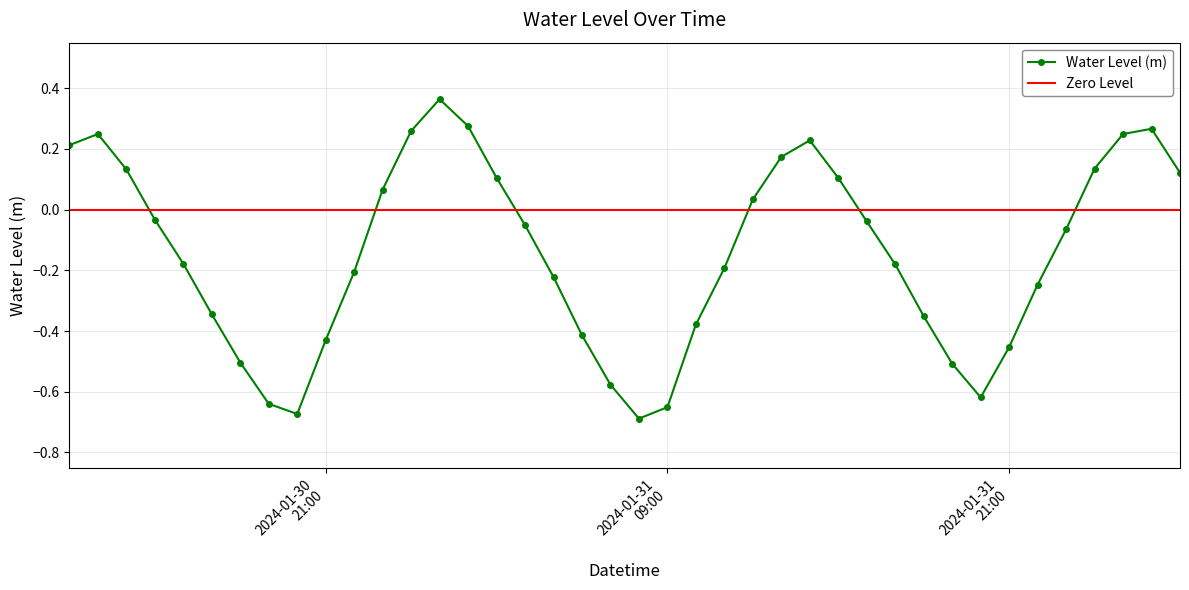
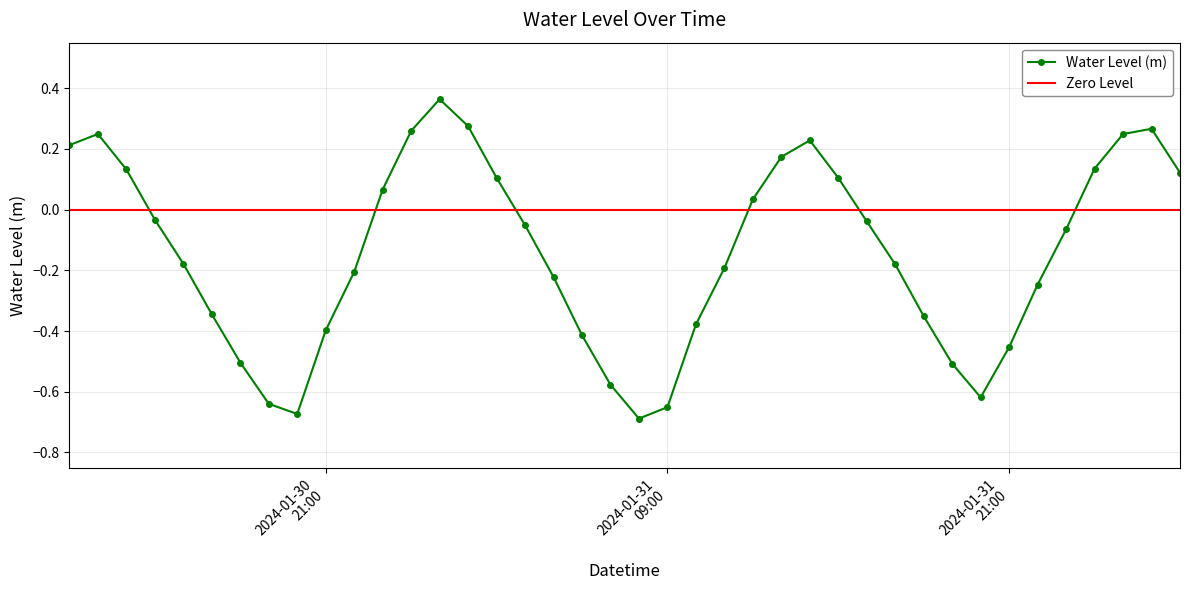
2024-01-30 21:00: -0.43 -> -0.40
